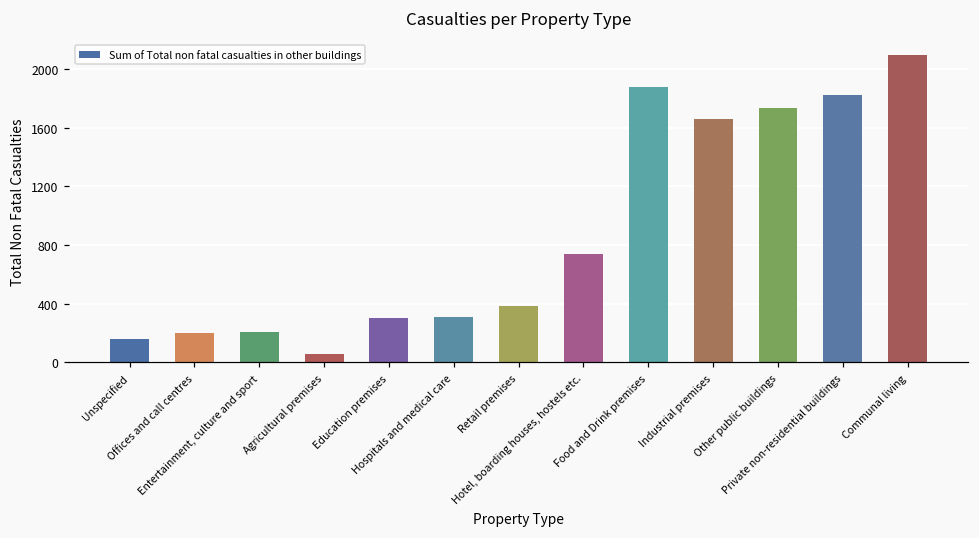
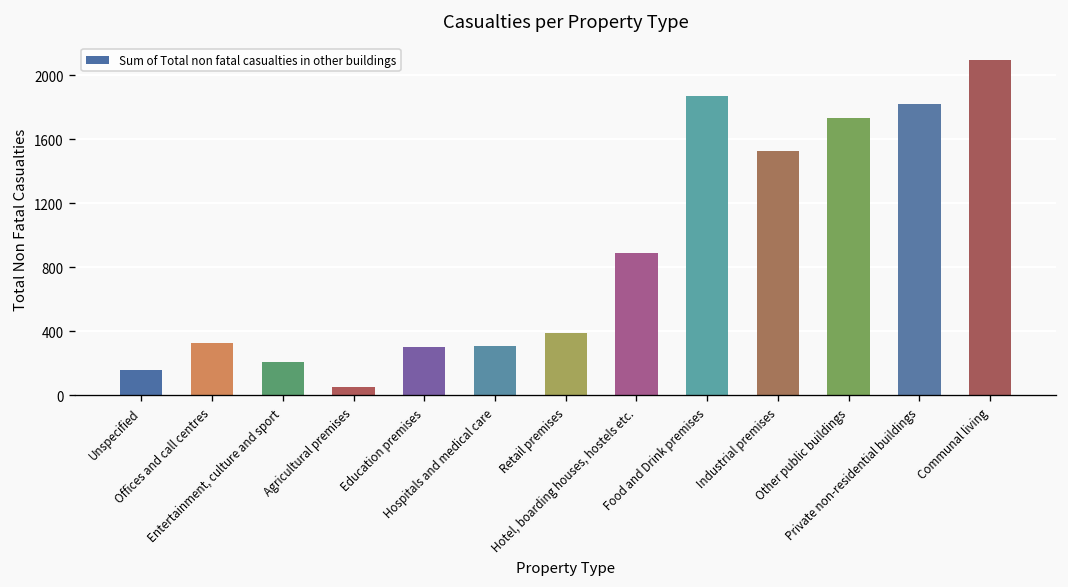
Offices and call centres: 200 -> 330
Hotel, boarding houses, hostels etc.: 740 -> 890
Industrial premises: 1660 -> 1520
